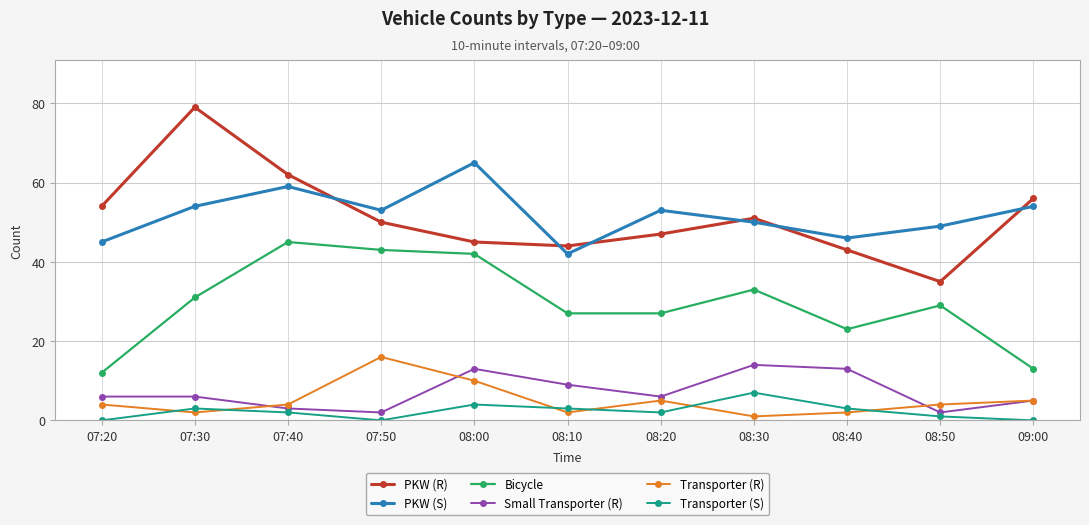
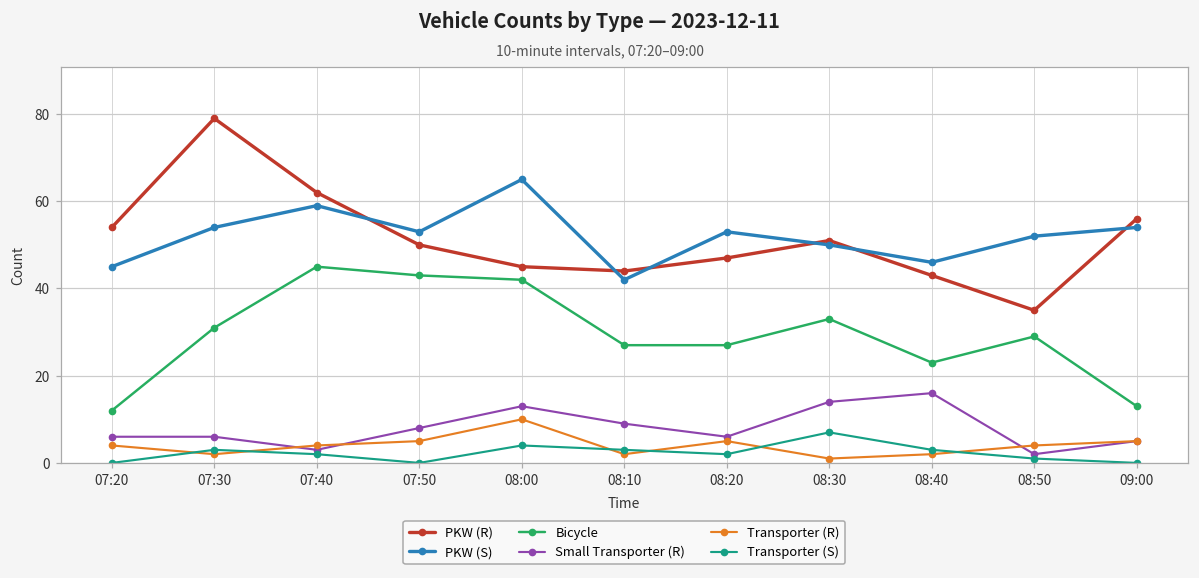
Small Transporter (R), 07:50: 2 -> 8
Transporter (R), 07:50: 16 -> 5
Small Transporter (R), 08:40: 13 -> 16
PKW (S), 08:50: 49 -> 52
